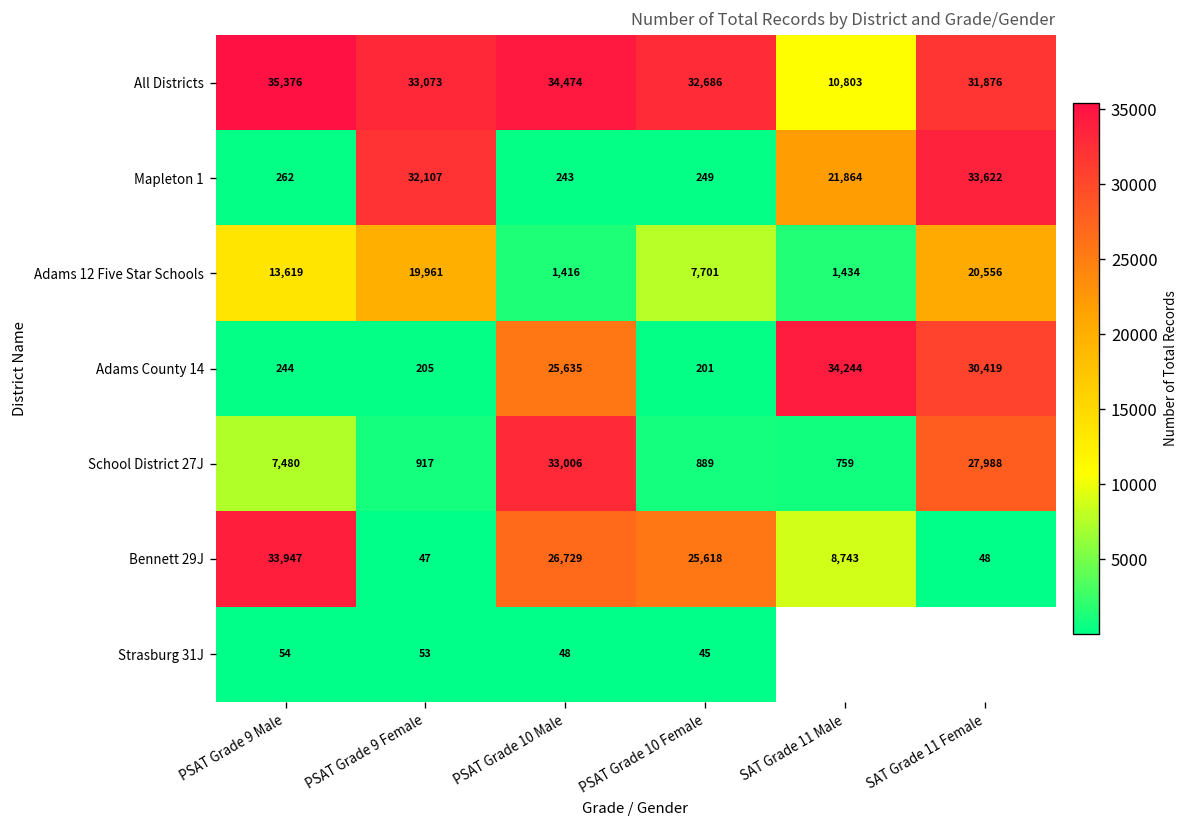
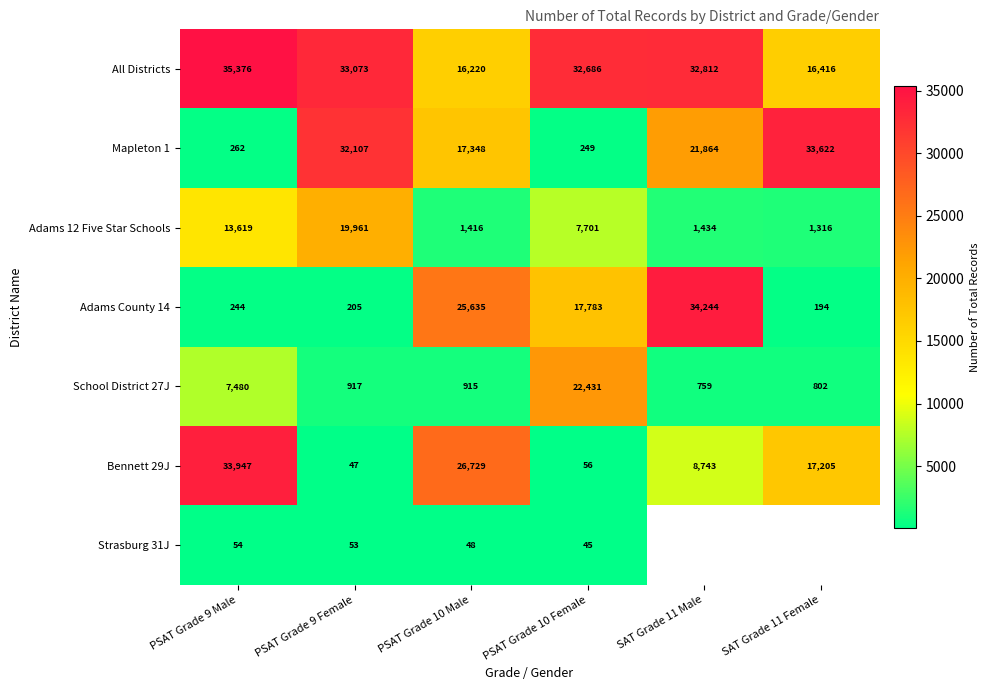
All Districts, PSAT Grade 10 Male: 34,474 -> 16,220
All Districts, SAT Grade 11 Male: 10,803 -> 32,812
All Districts, SAT Grade 11 Female: 31,876 -> 16,416
Mapleton 1, PSAT Grade 10 Male: 243 -> 17,348
Adams 12 Five Star Schools, SAT Grade 11 Female: 20,556 -> 1,316
Adams County 14, PSAT Grade 10 Female: 201 -> 17,783
Adams County 14, SAT Grade 11 Female: 30,419 -> 194
School District 27J, PSAT Grade 10 Male: 33,006 -> 915
School District 27J, PSAT Grade 10 Female: 889 -> 22,431
School District 27J, SAT Grade 11 Female: 27,988 -> 802
Bennett 29J, PSAT Grade 10 Female: 25,618 -> 56
Bennett 29J, SAT Grade 11 Female: 48 -> 17,205
